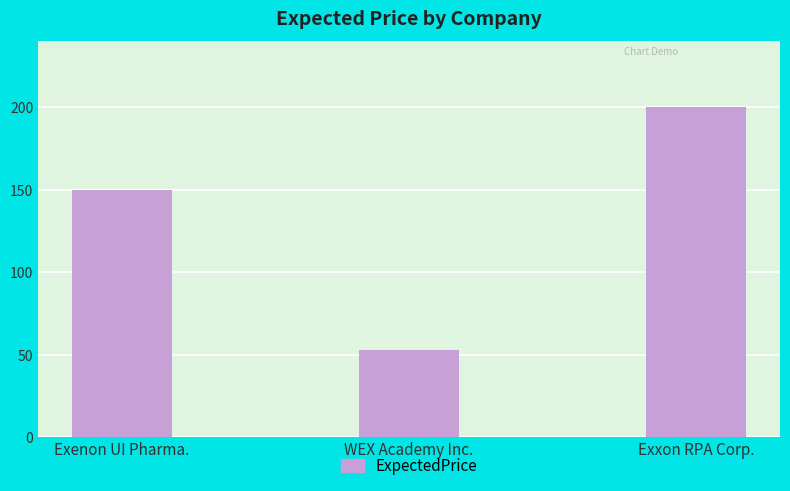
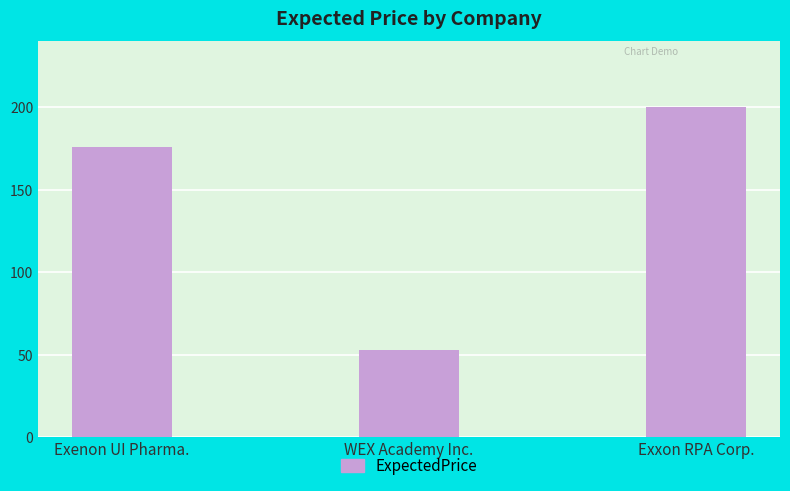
Exenon UI Pharma.: 150 -> 176
